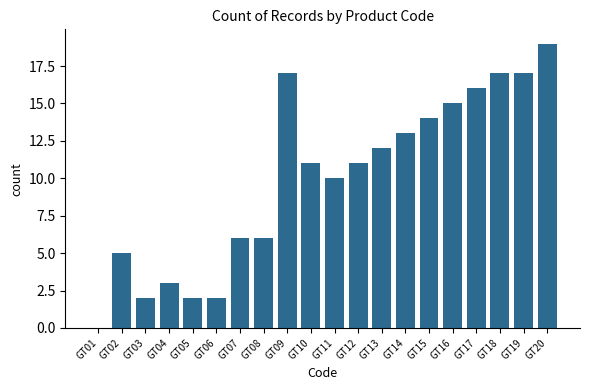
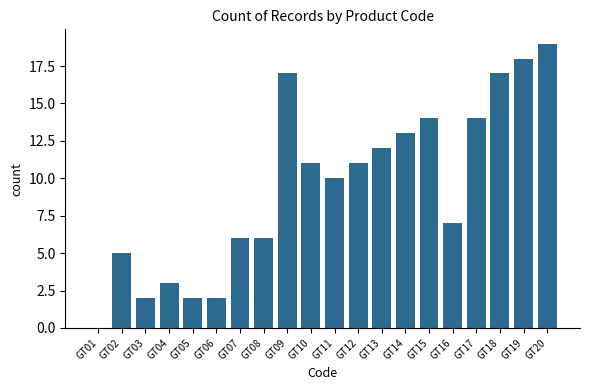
GT16: 15 -> 7
GT17: 16 -> 14
GT19: 17 -> 18
